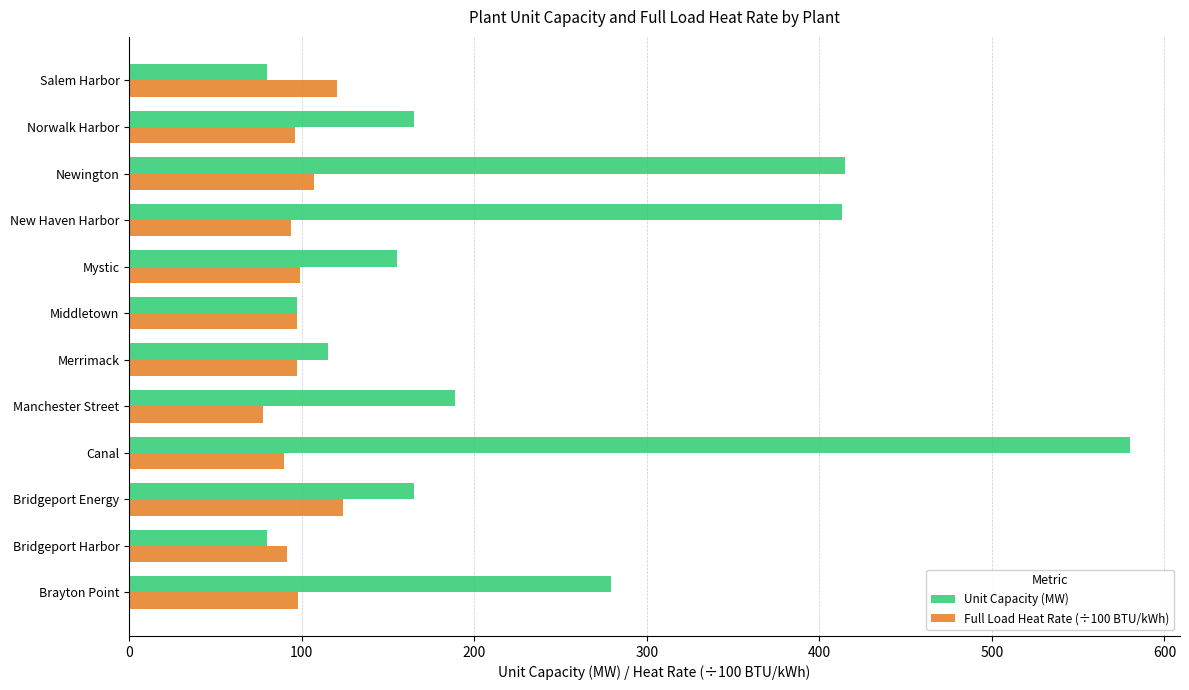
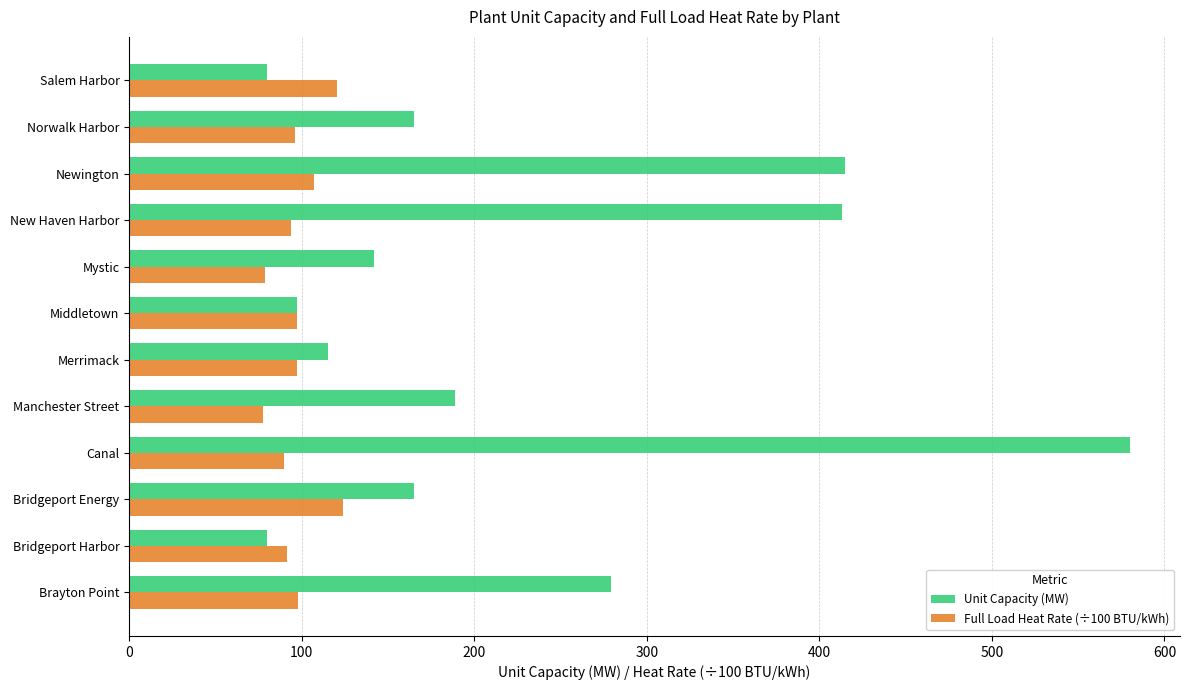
Unit Capacity (MW), Mystic: 155 -> 142
Full Load Heat Rate (÷100 BTU/kWh), Mystic: 99 -> 79
